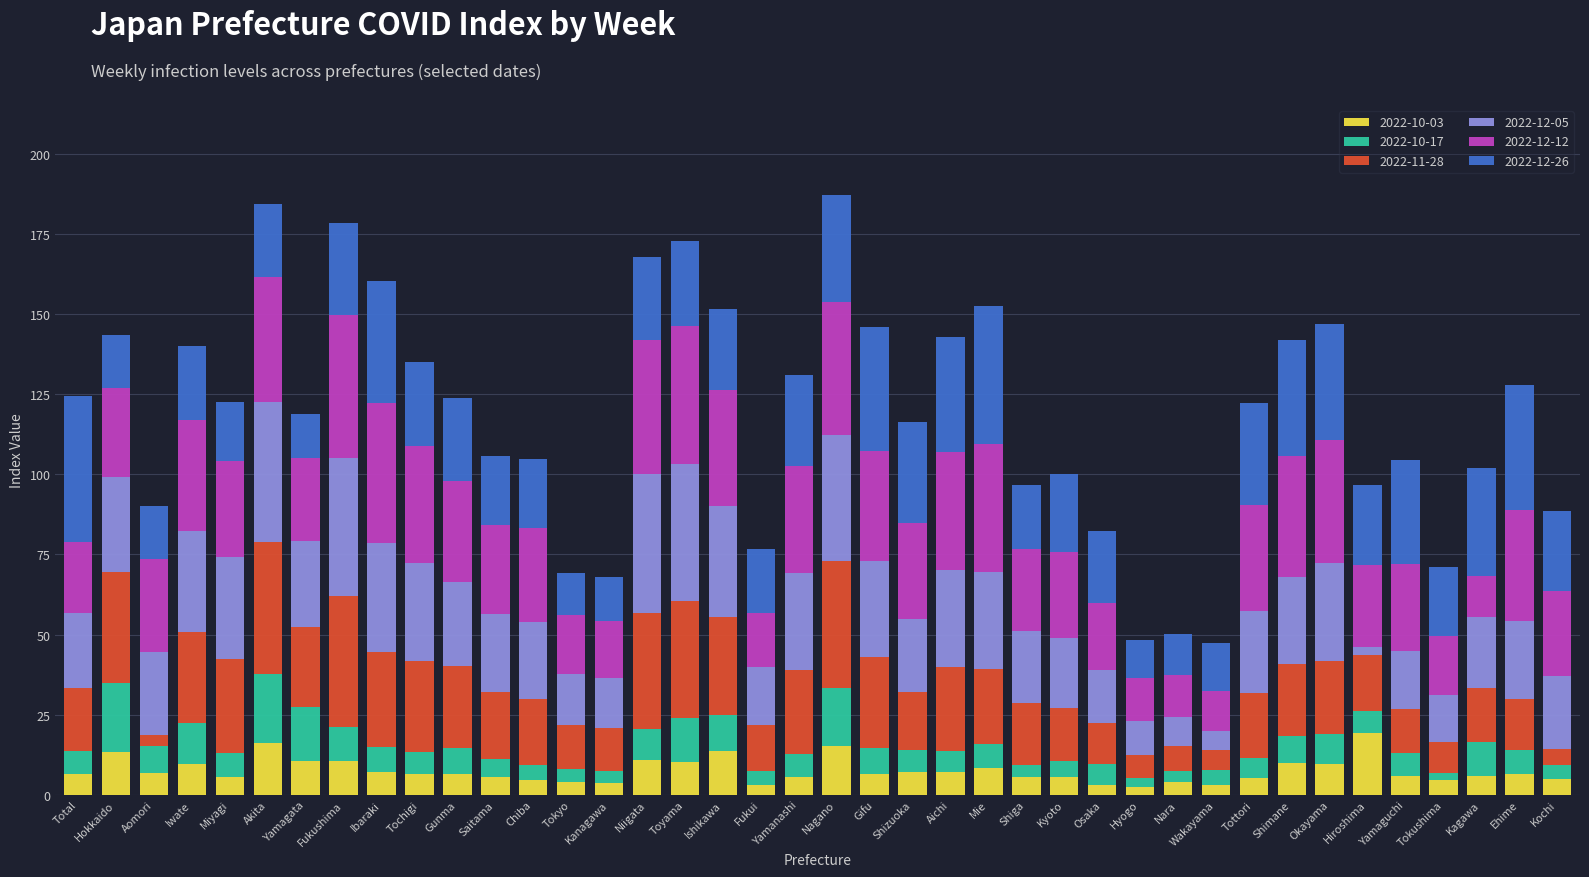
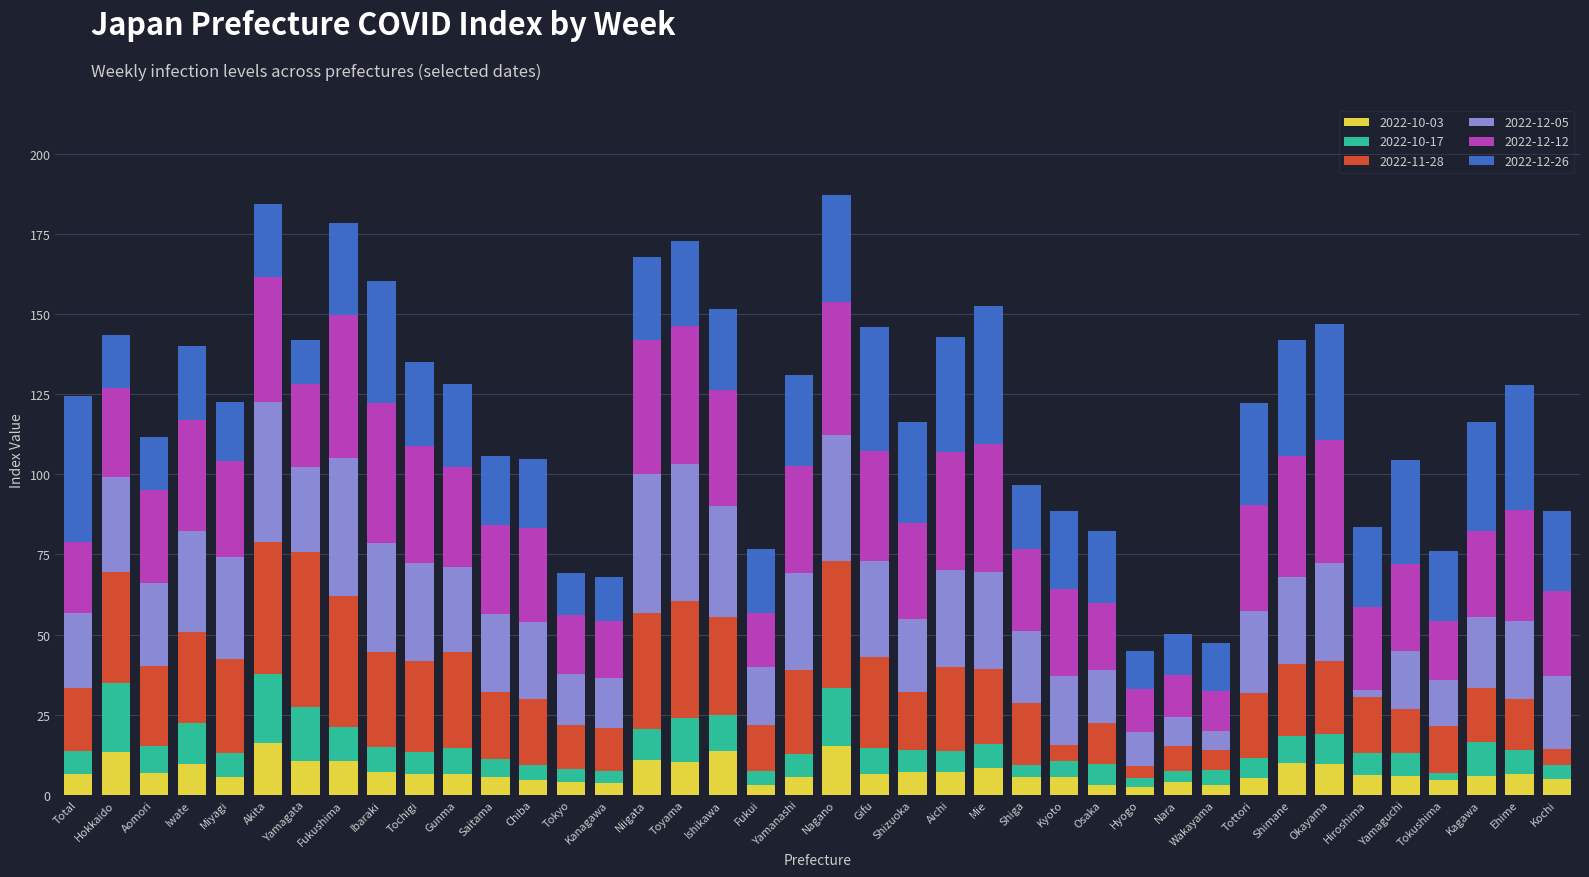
2022-11-28, Aomori: 3 -> 25
2022-11-28, Yamagata: 25 -> 48
2022-11-28, Gunma: 25 -> 30
2022-11-28, Kyoto: 17 -> 5
2022-11-28, Hyogo: 7 -> 4
2022-10-03, Hiroshima: 19 -> 6
2022-11-28, Tokushima: 10 -> 15
2022-12-12, Kagawa: 13 -> 27
